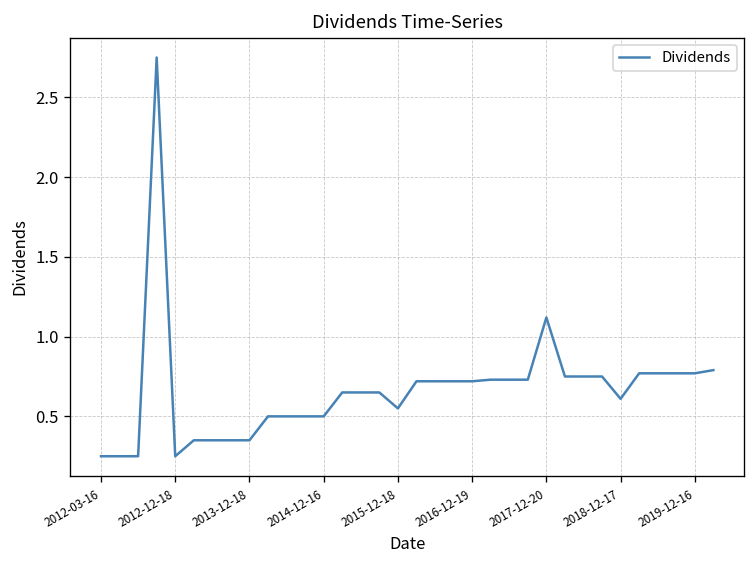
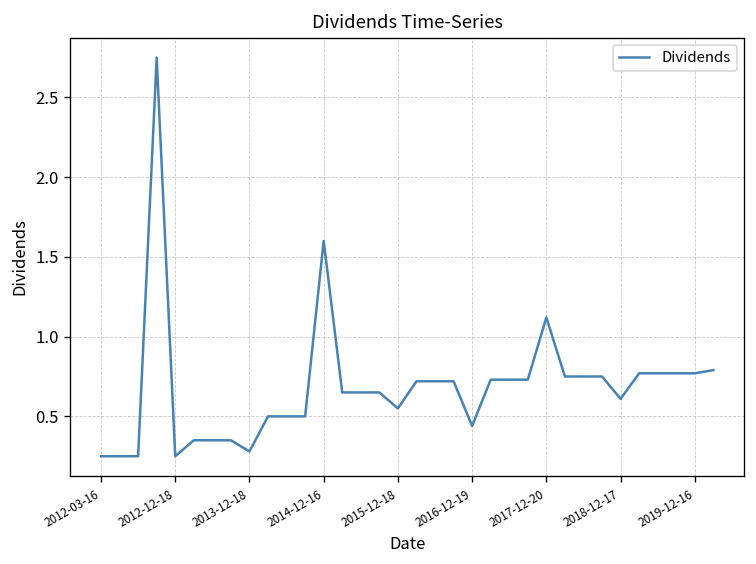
2013-12-18: 0.35 -> 0.28
2014-12-16: 0.5 -> 1.6
2016-12-19: 0.72 -> 0.44
